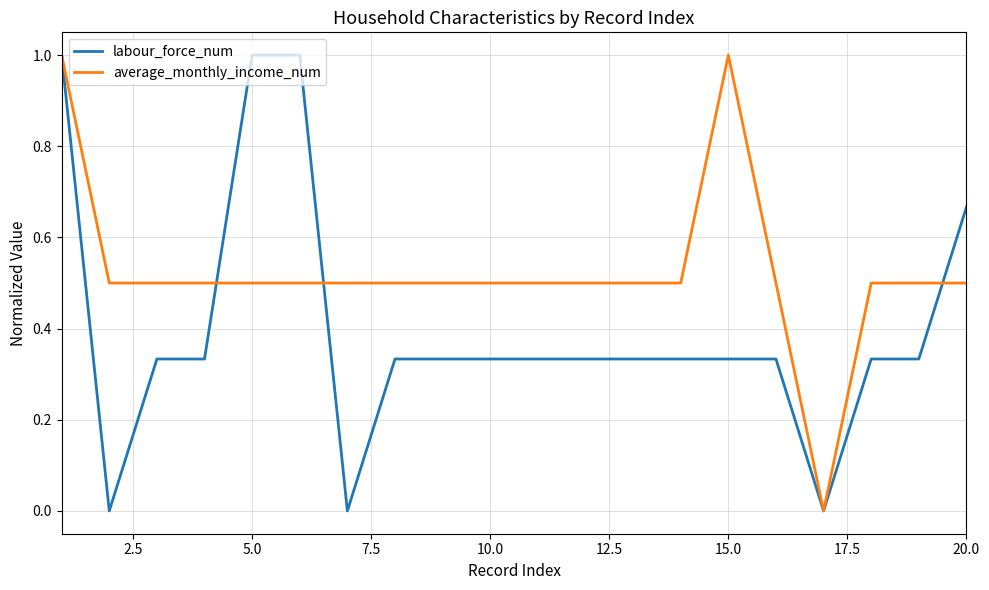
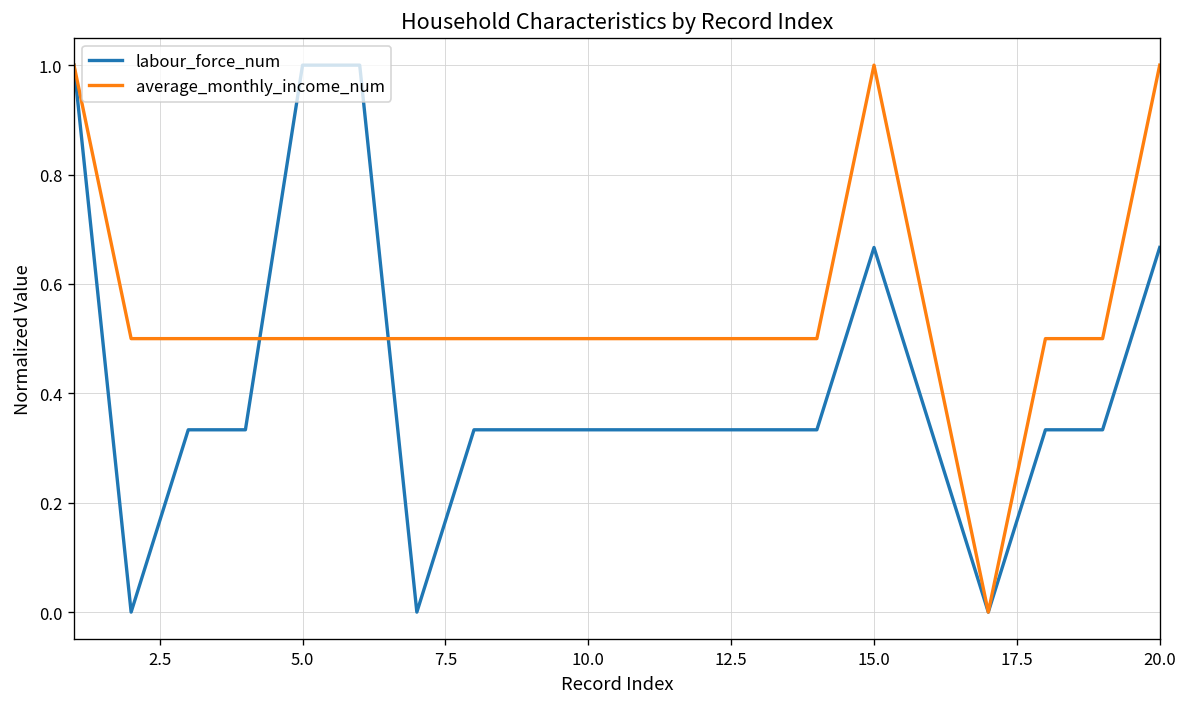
labour_force_num, 15.0: 0.33 -> 0.67
average_monthly_income_num, 20.0: 0.50 -> 1.00
